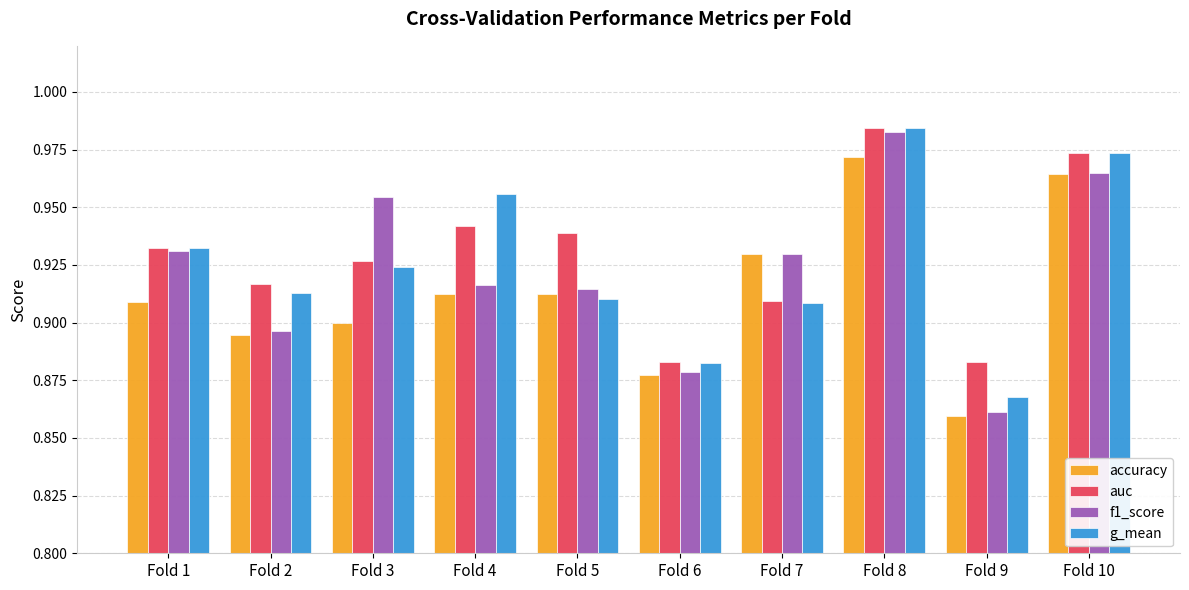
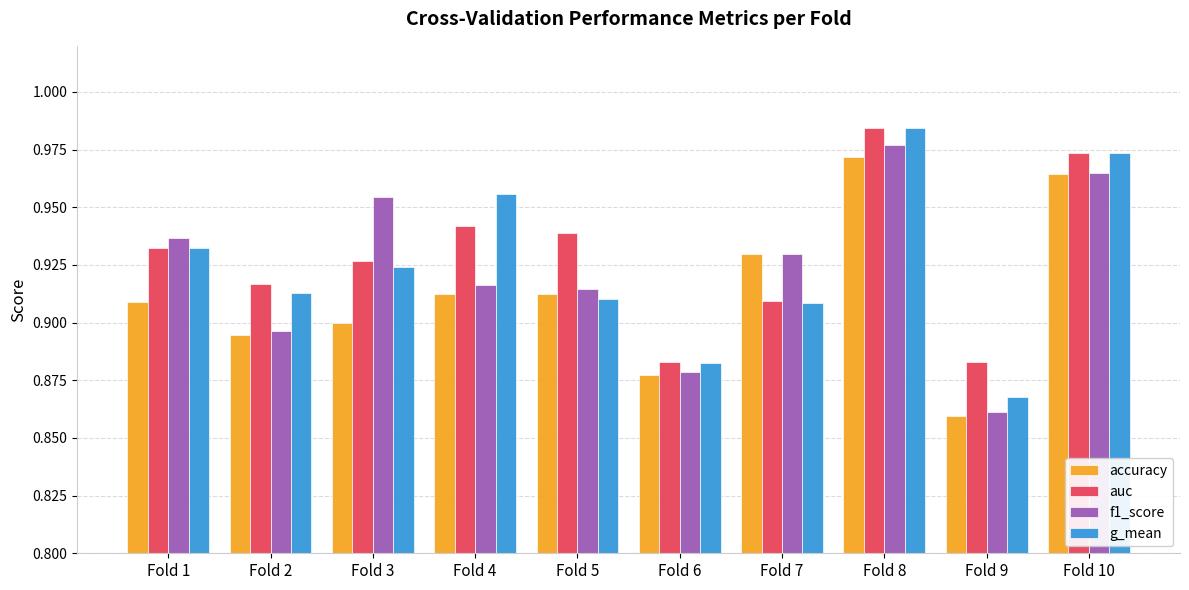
f1_score, Fold 1: 0.931 -> 0.937
f1_score, Fold 8: 0.982 -> 0.977
